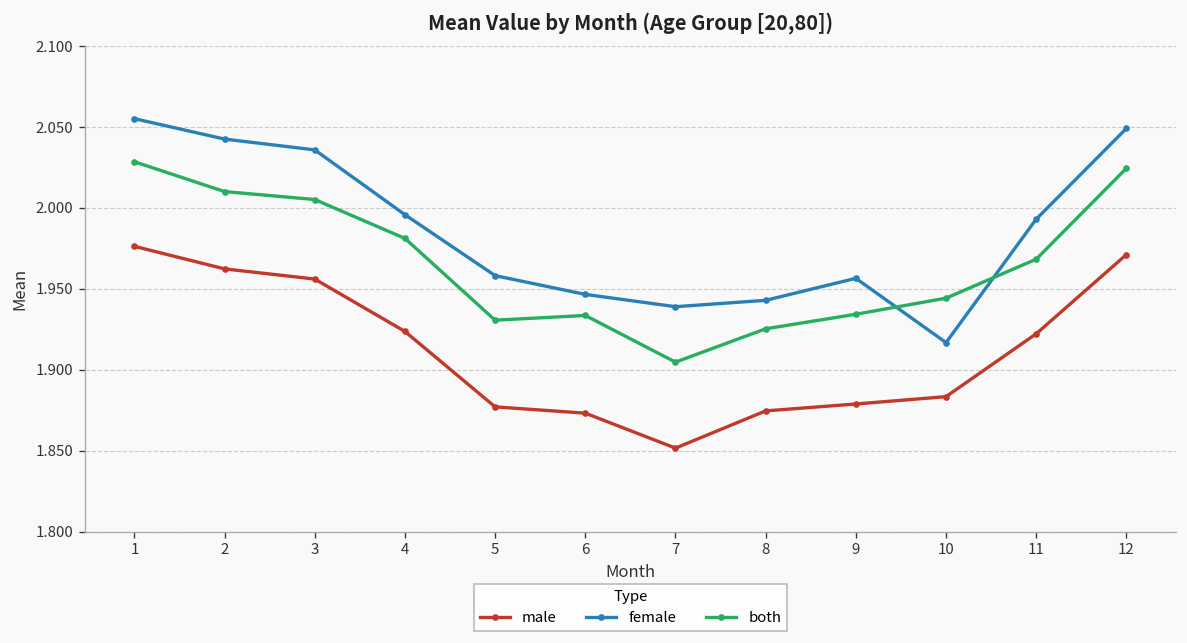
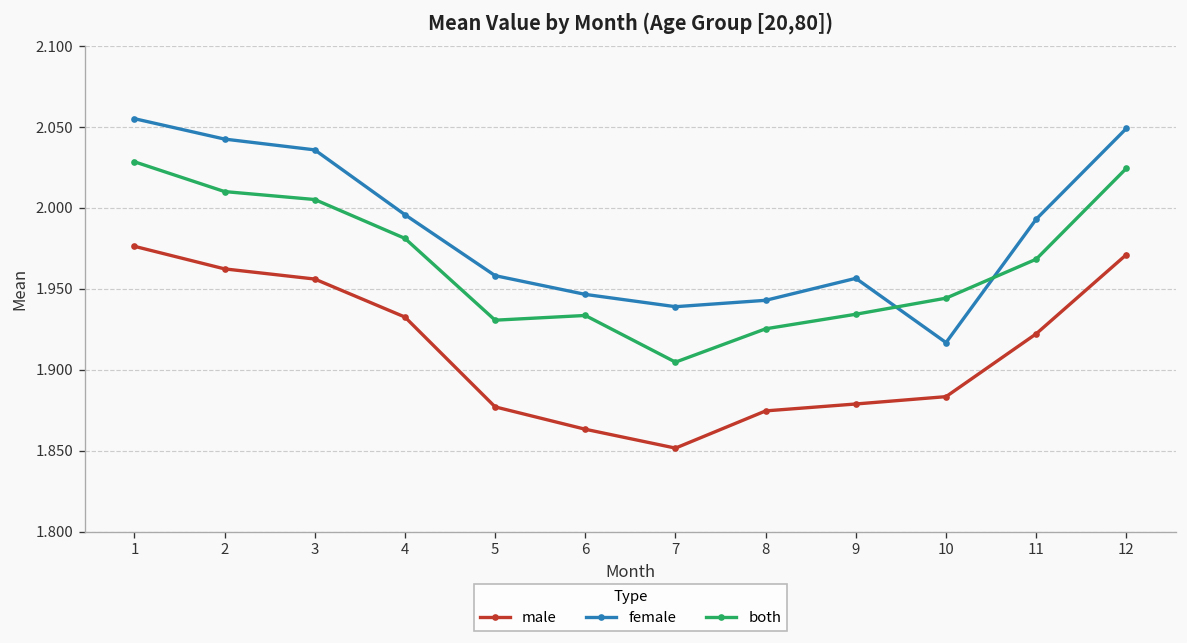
male, 4: 1.924 -> 1.933
male, 6: 1.873 -> 1.863
